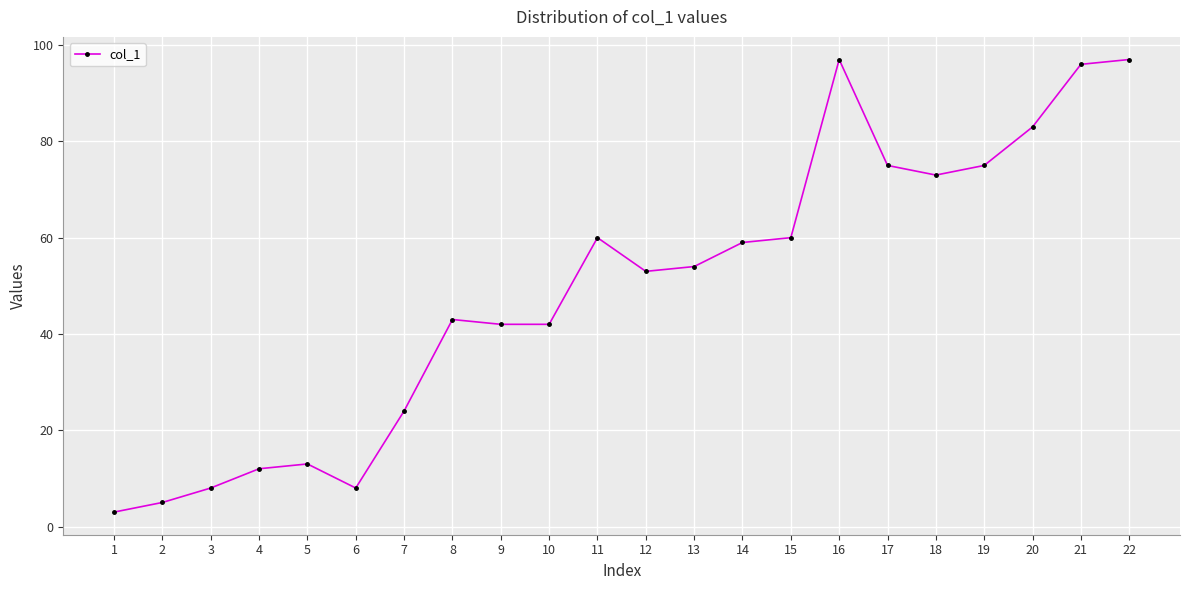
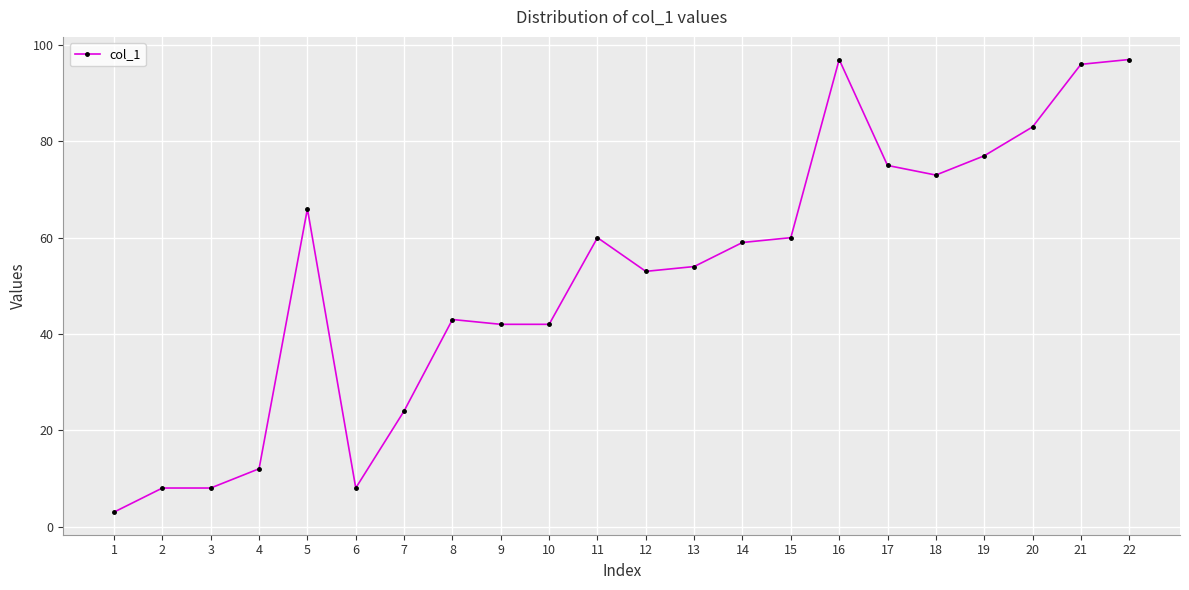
2: 5 -> 8
5: 13 -> 66
19: 75 -> 77
